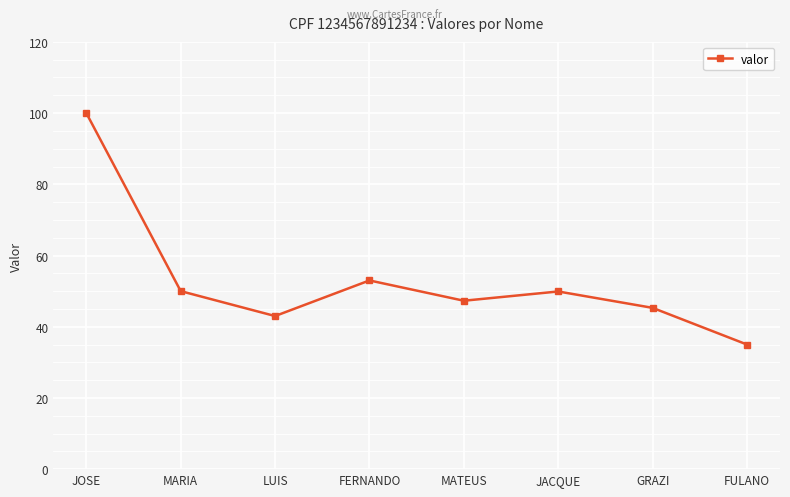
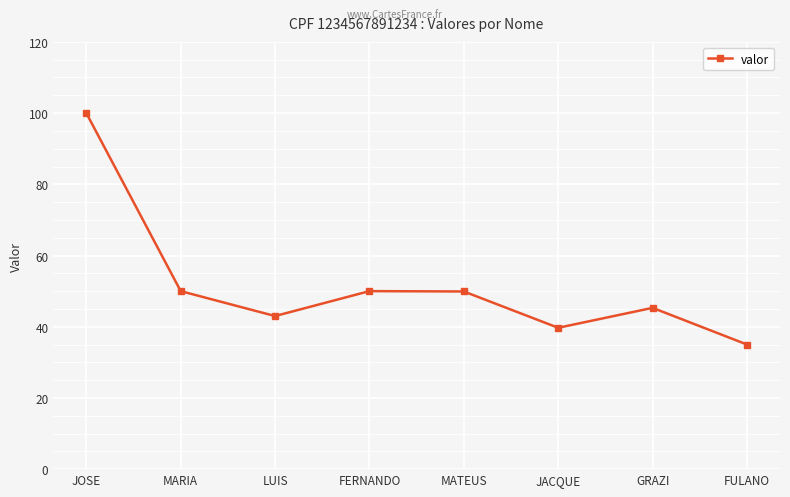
FERNANDO: 53 -> 50
MATEUS: 47 -> 50
JACQUE: 50 -> 40
